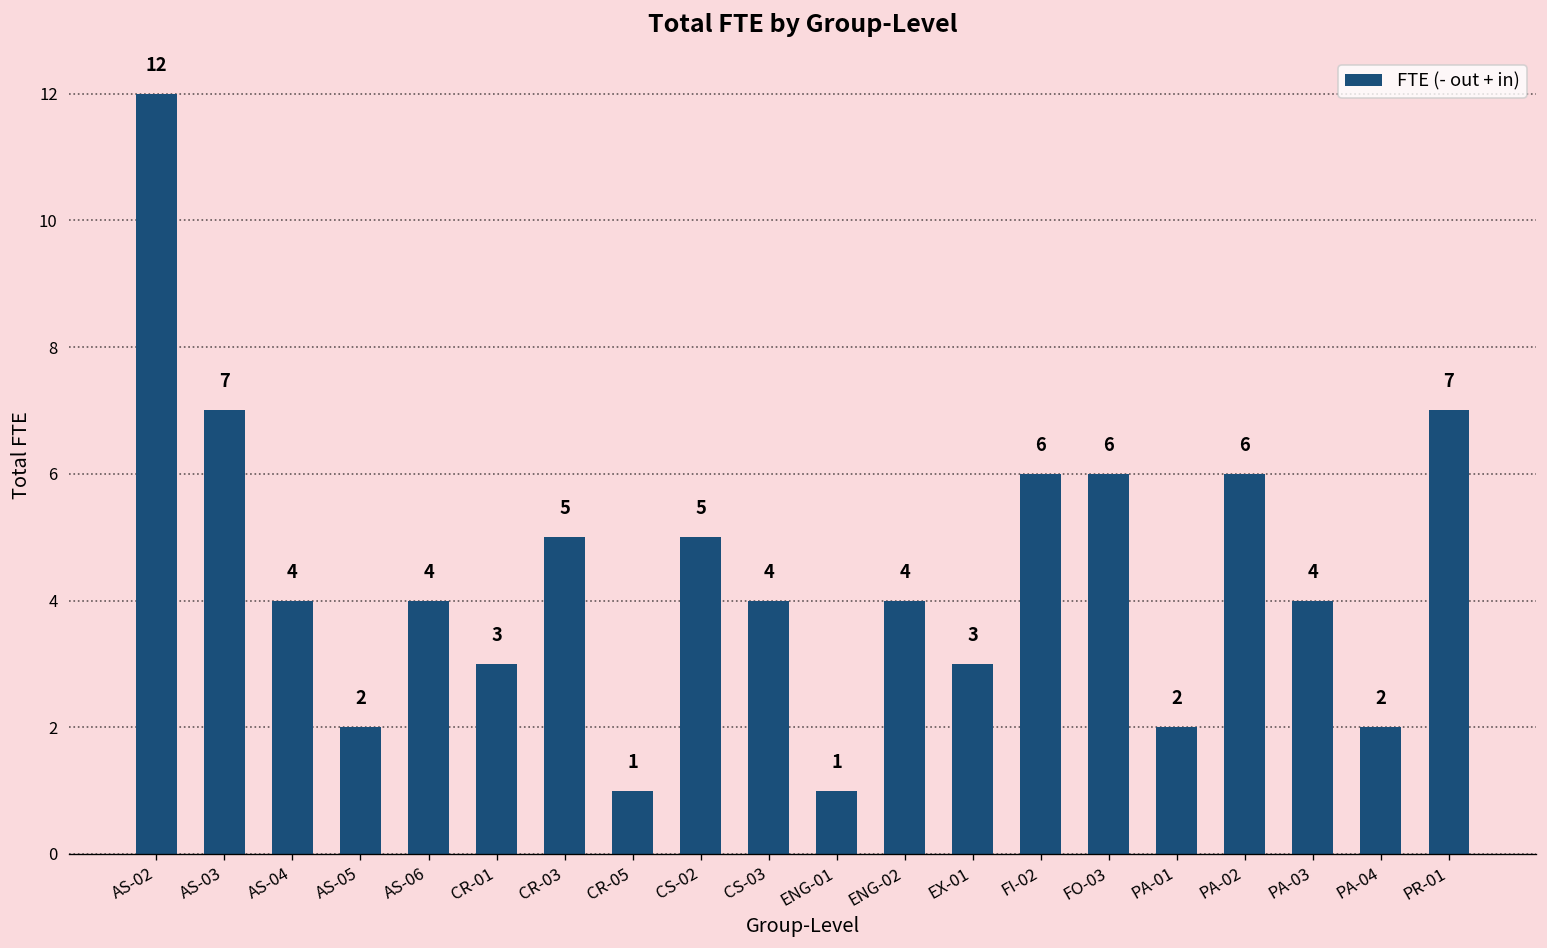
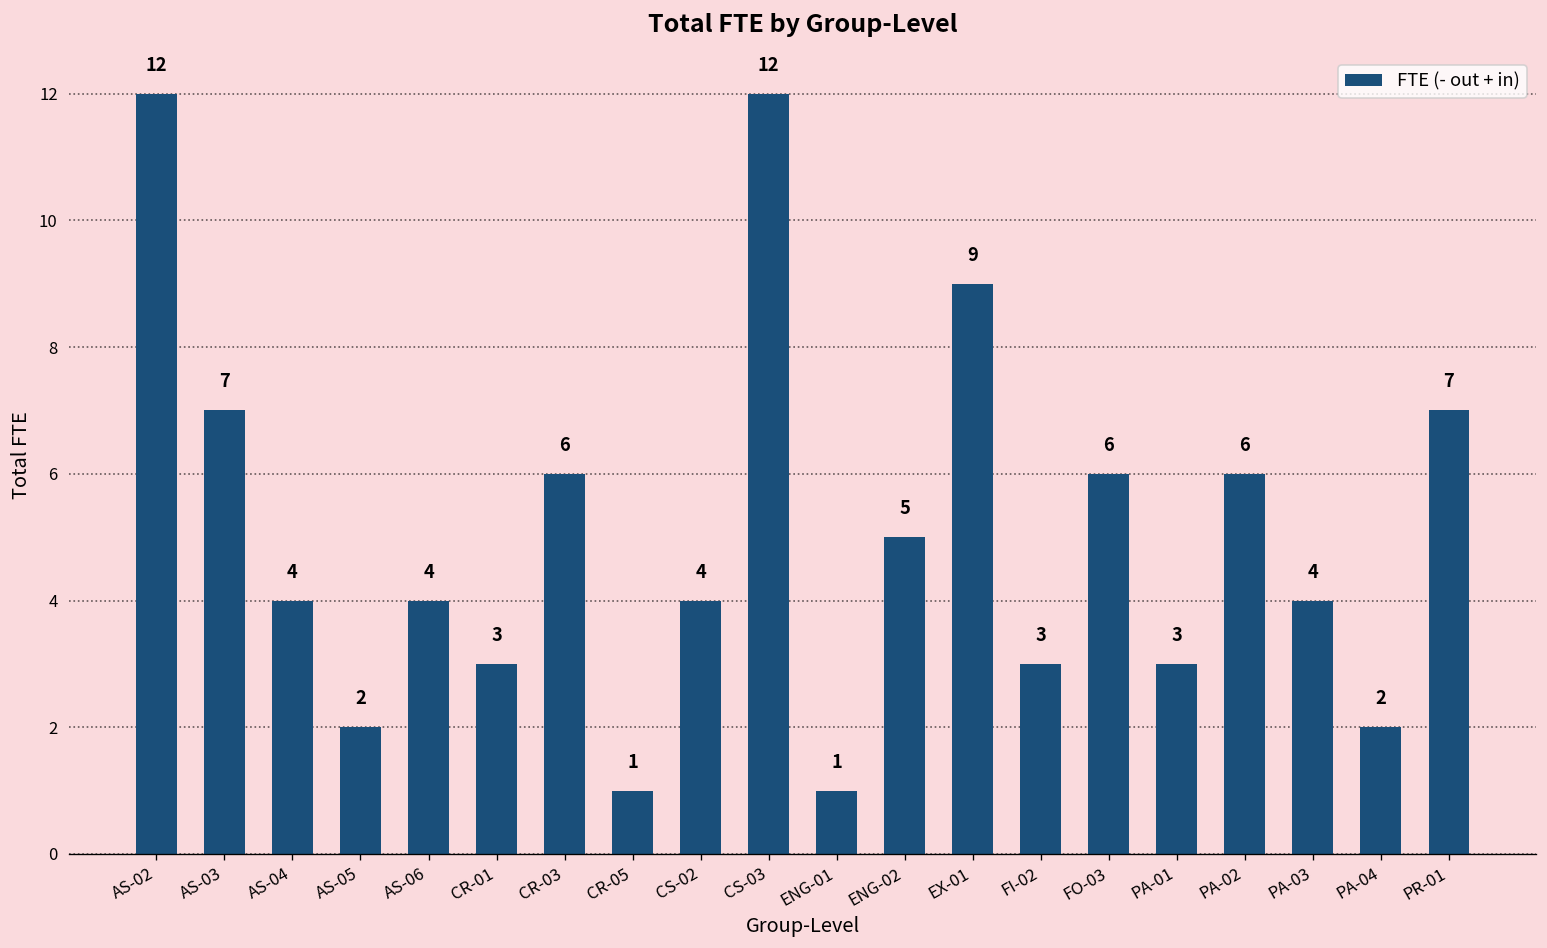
CR-03: 5 -> 6
CS-02: 5 -> 4
CS-03: 4 -> 12
ENG-02: 4 -> 5
EX-01: 3 -> 9
FI-02: 6 -> 3
PA-01: 2 -> 3
